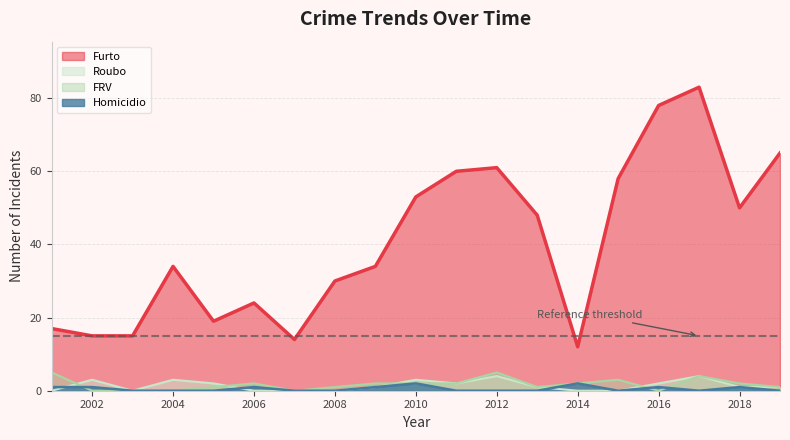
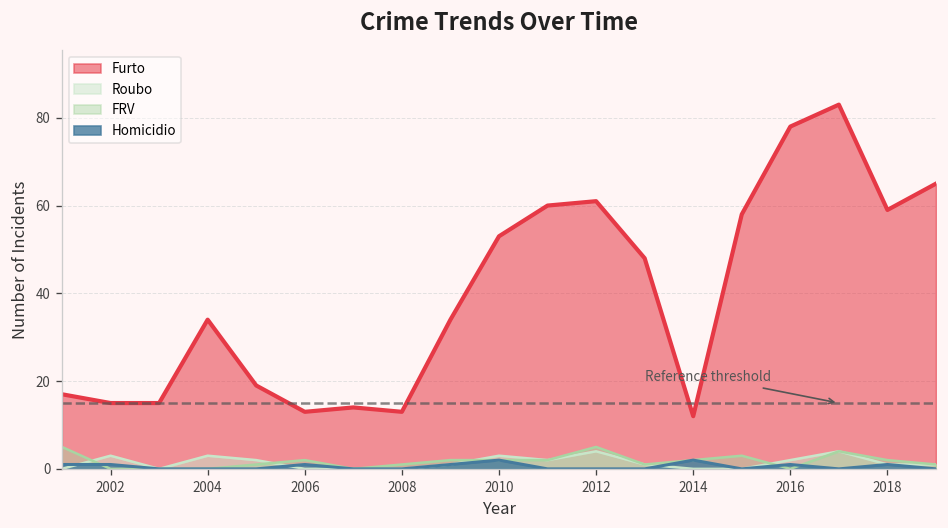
Furto, 2006: 24 -> 13
Furto, 2008: 30 -> 13
Furto, 2018: 50 -> 59
